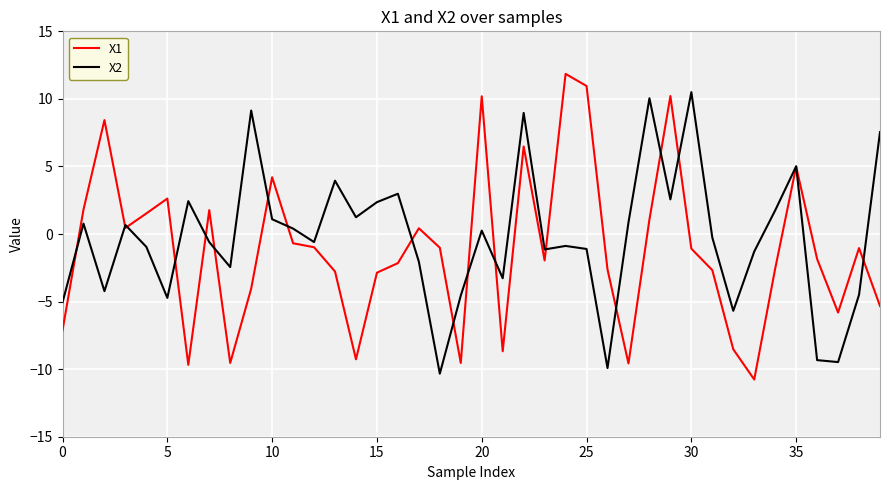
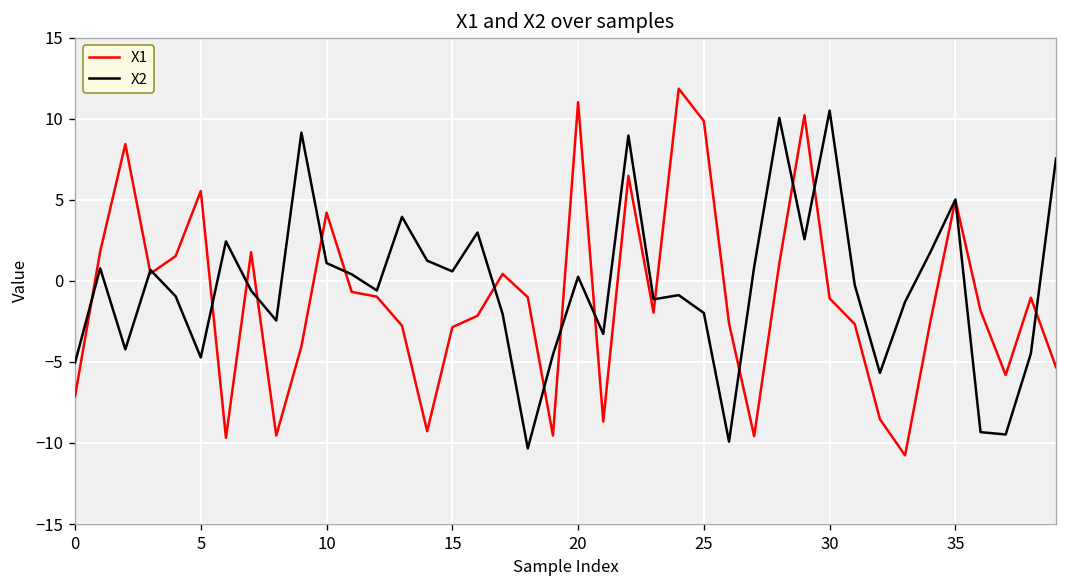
X1, 5: 2.6 -> 5.5
X2, 15: 2.4 -> 0.6
X1, 20: 10.2 -> 11.0
X1, 25: 11.0 -> 9.9
X2, 25: -1.1 -> -2.0
